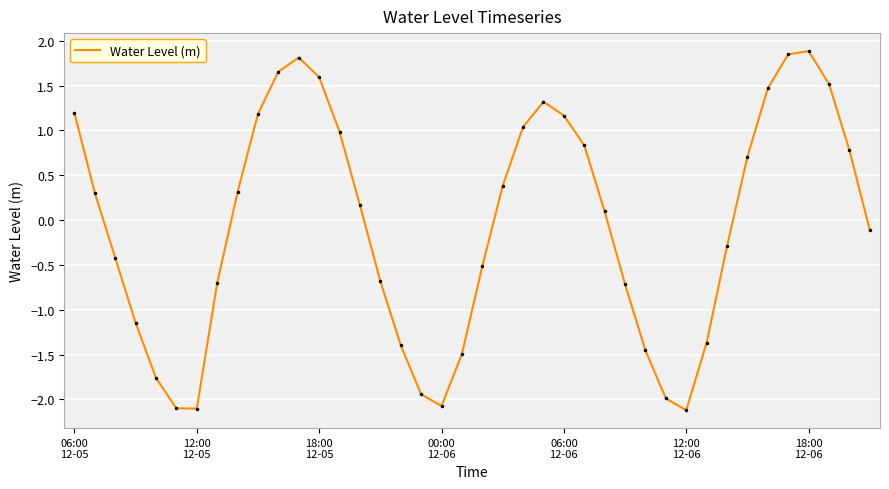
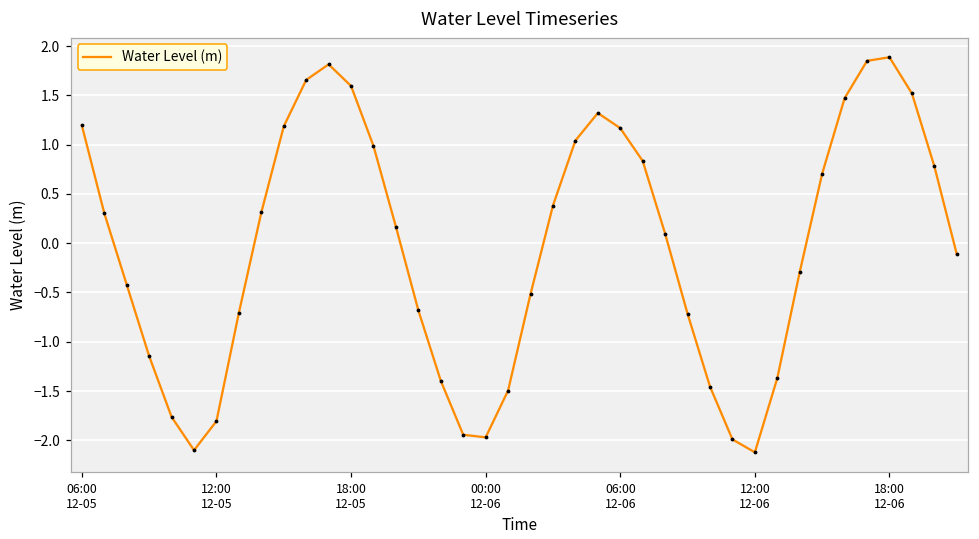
12:00 12-05: -2.1 -> -1.8
00:00 12-06: -2.1 -> -2.0
